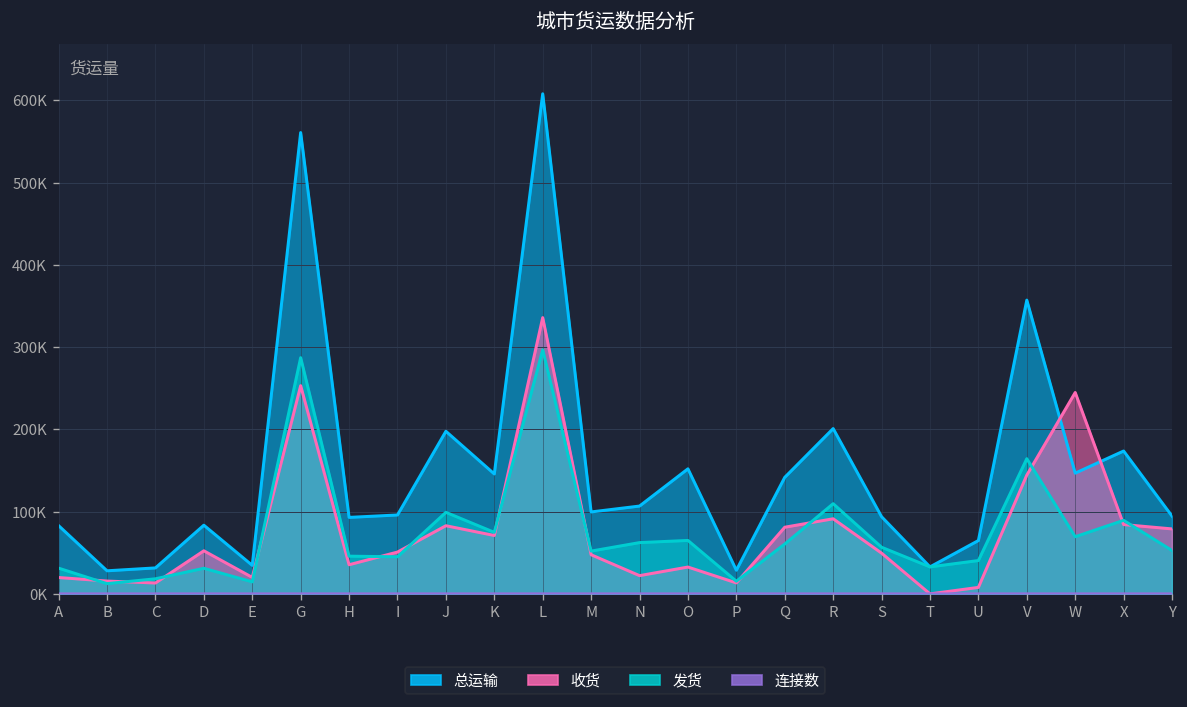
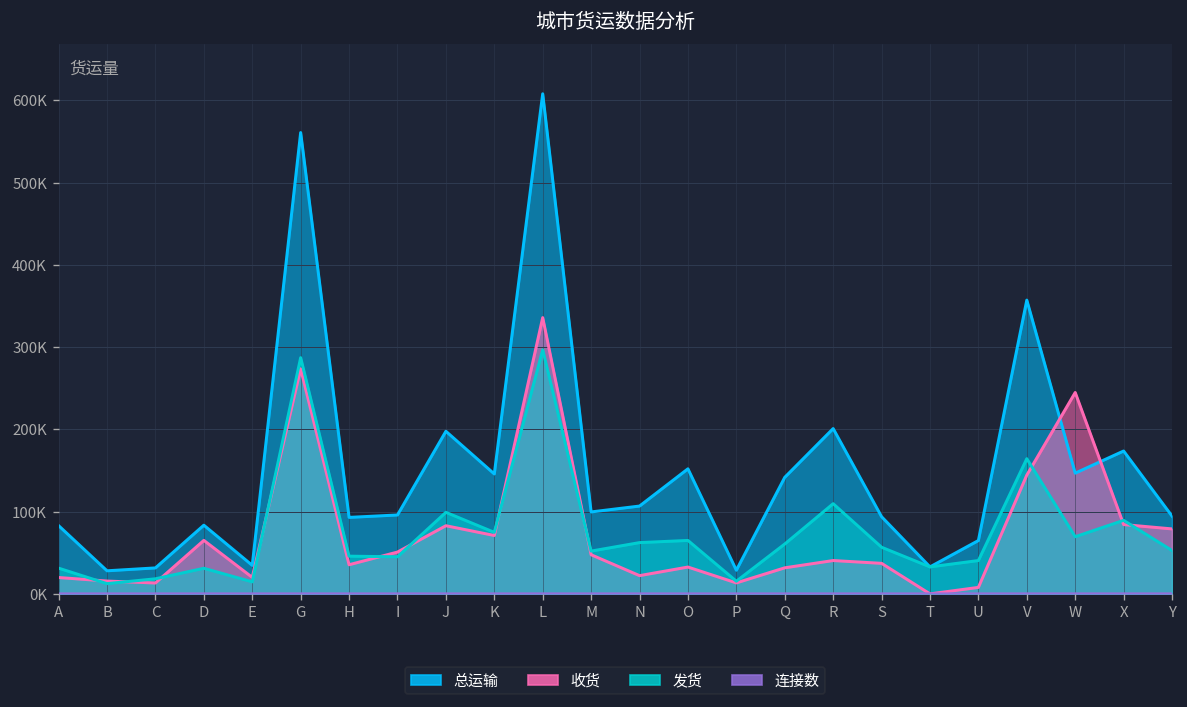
收货, D: 50000 -> 70000
收货, G: 250000 -> 270000
收货, Q: 80000 -> 30000
收货, R: 90000 -> 40000
收货, S: 50000 -> 40000
